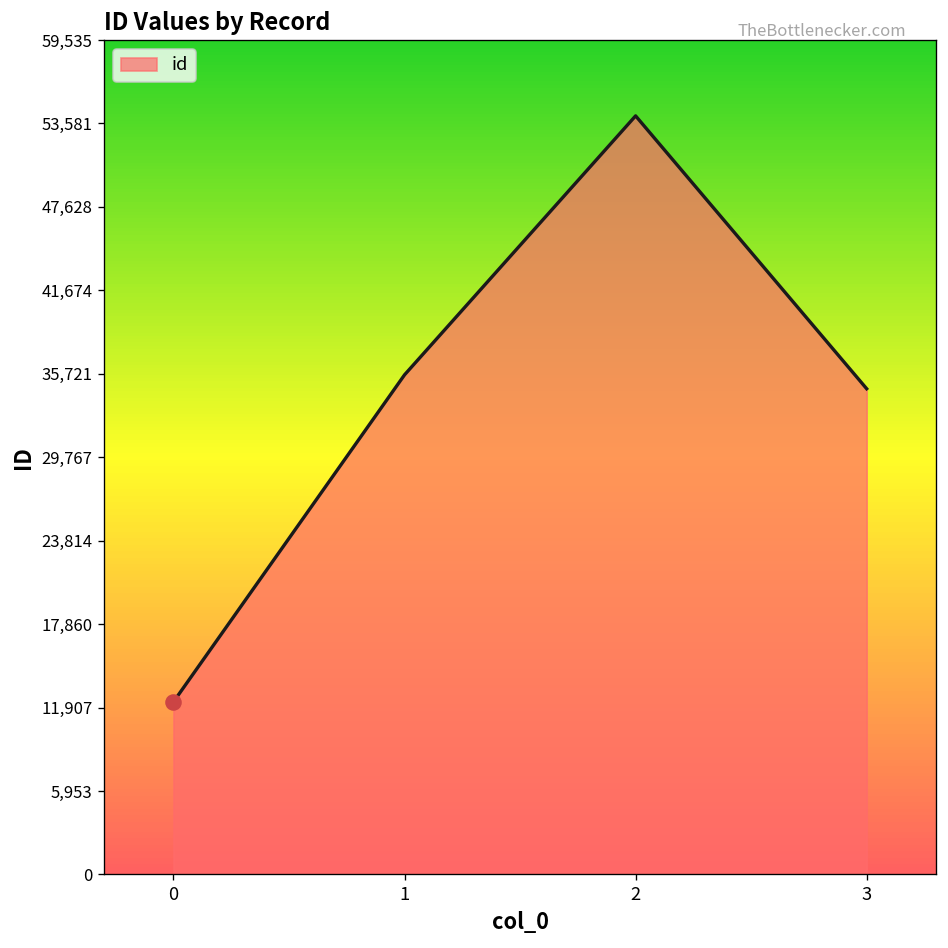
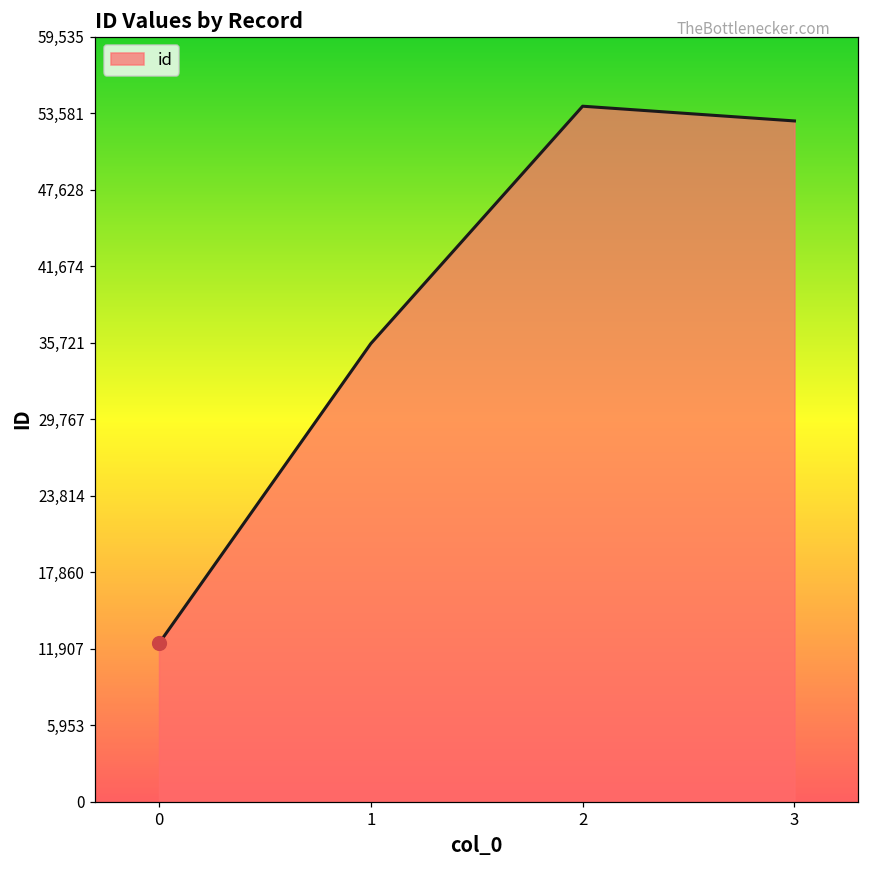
id, 3: 34,700 -> 53,000
